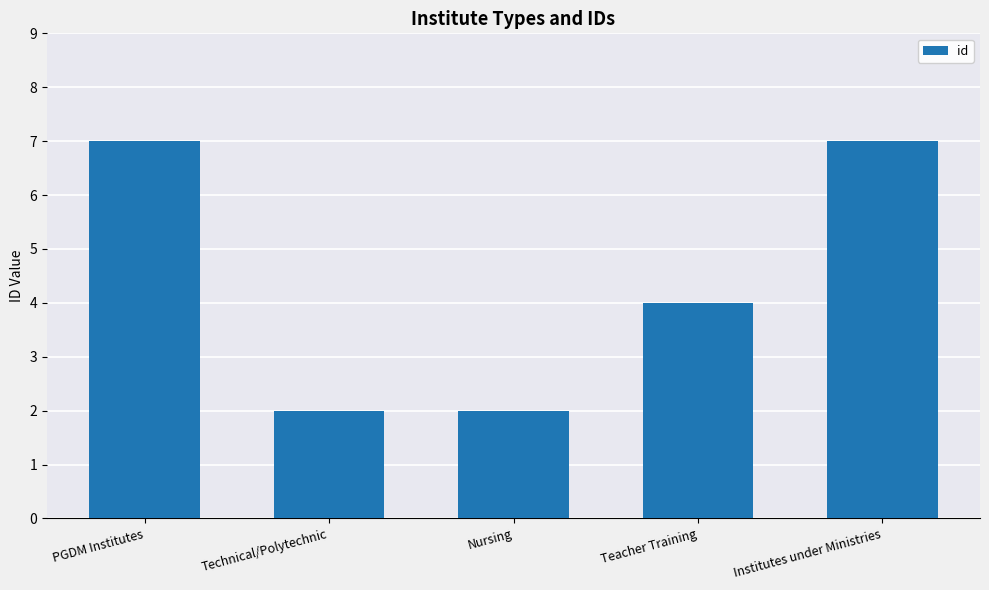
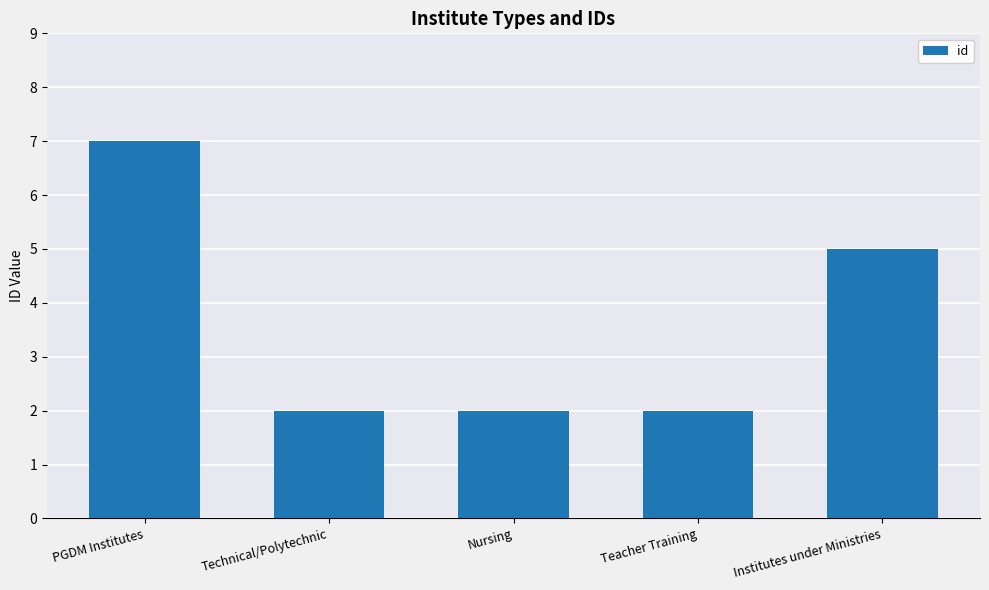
Teacher Training: 4 -> 2
Institutes under Ministries: 7 -> 5
